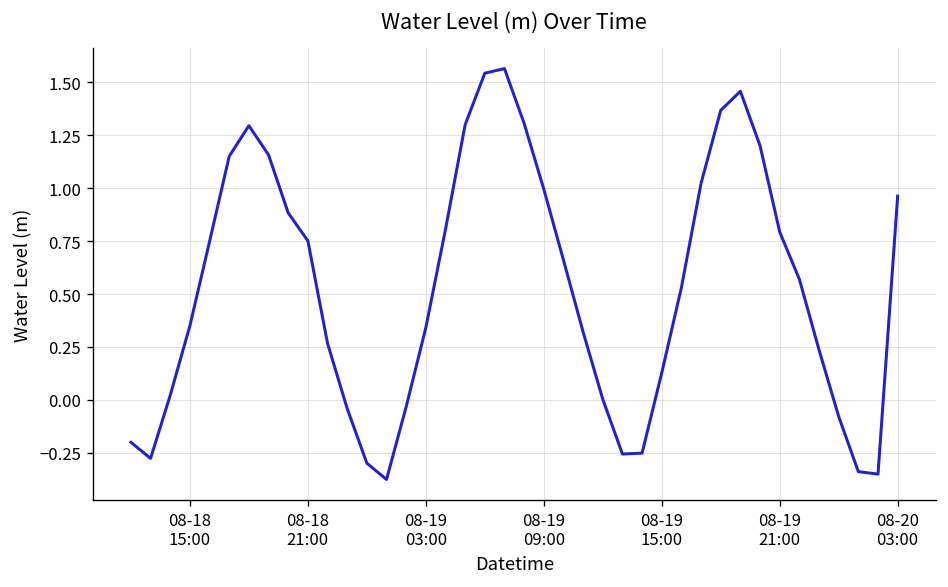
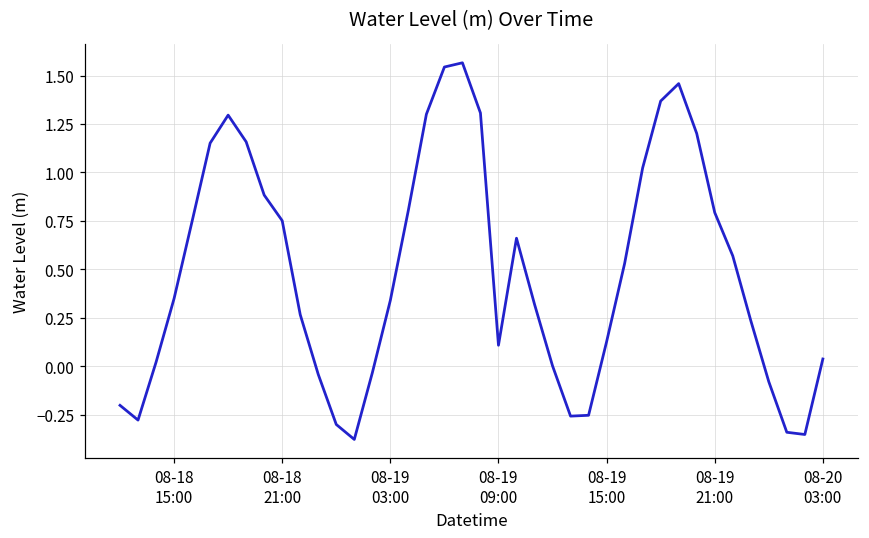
08-19 09:00: 1.00 -> 0.11
08-20 03:00: 0.96 -> 0.04
